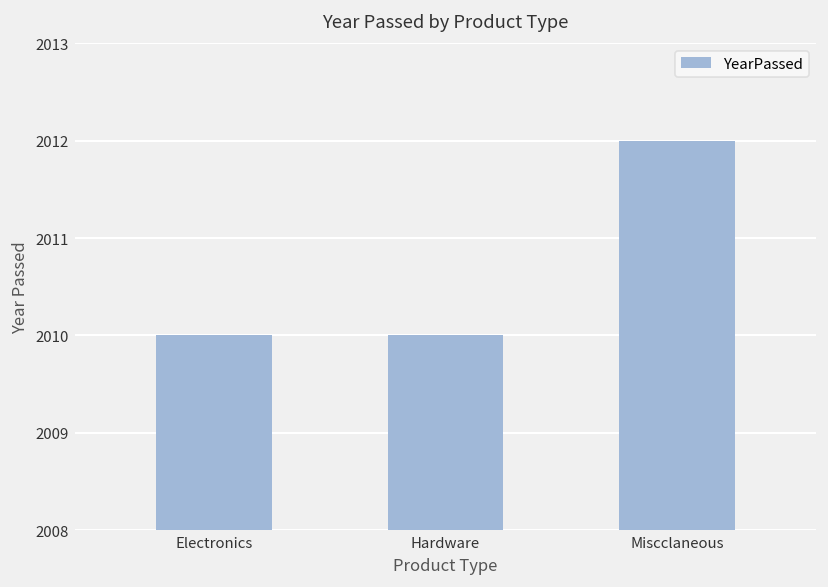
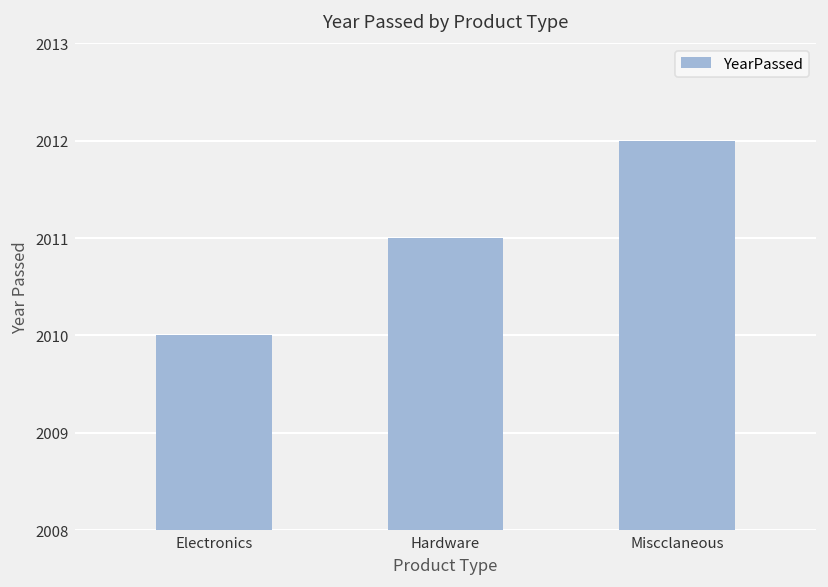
Hardware: 2010 -> 2011
